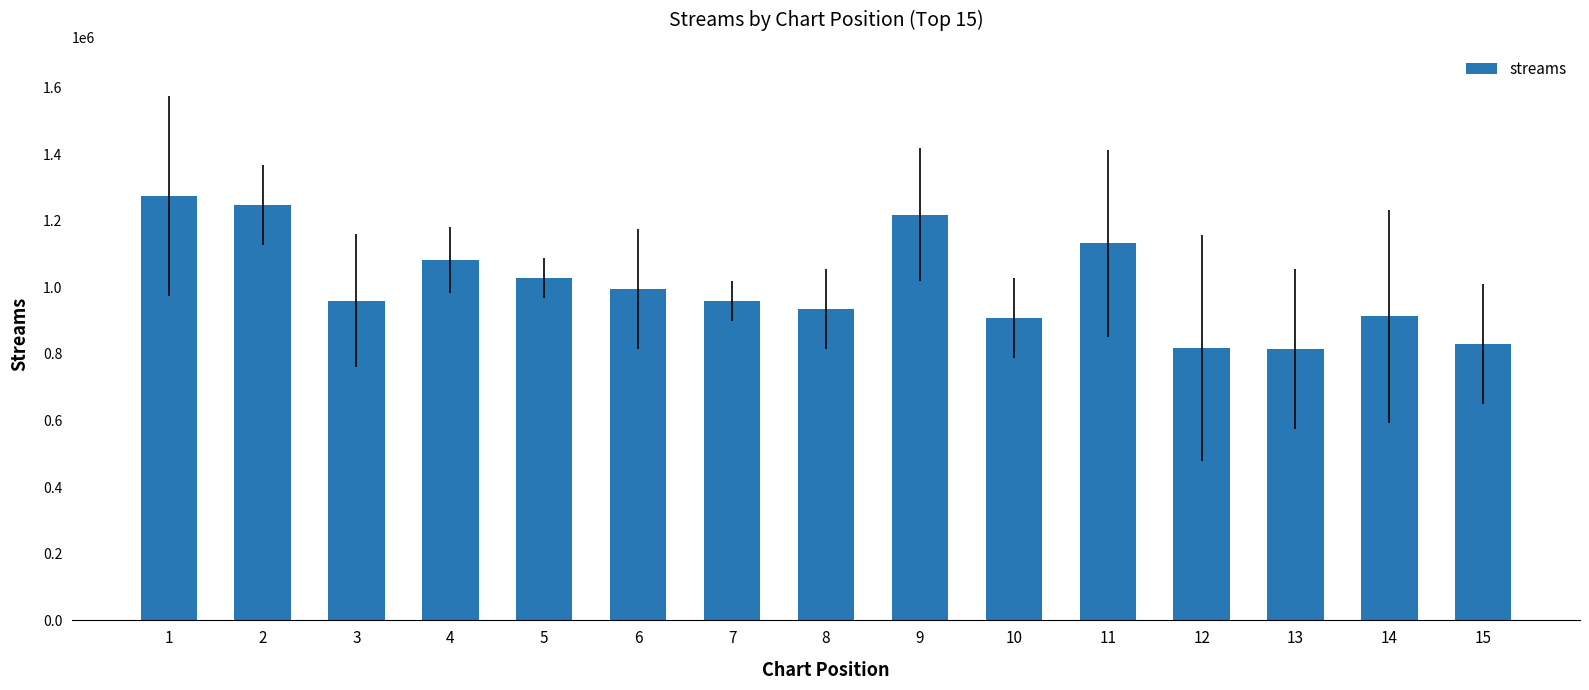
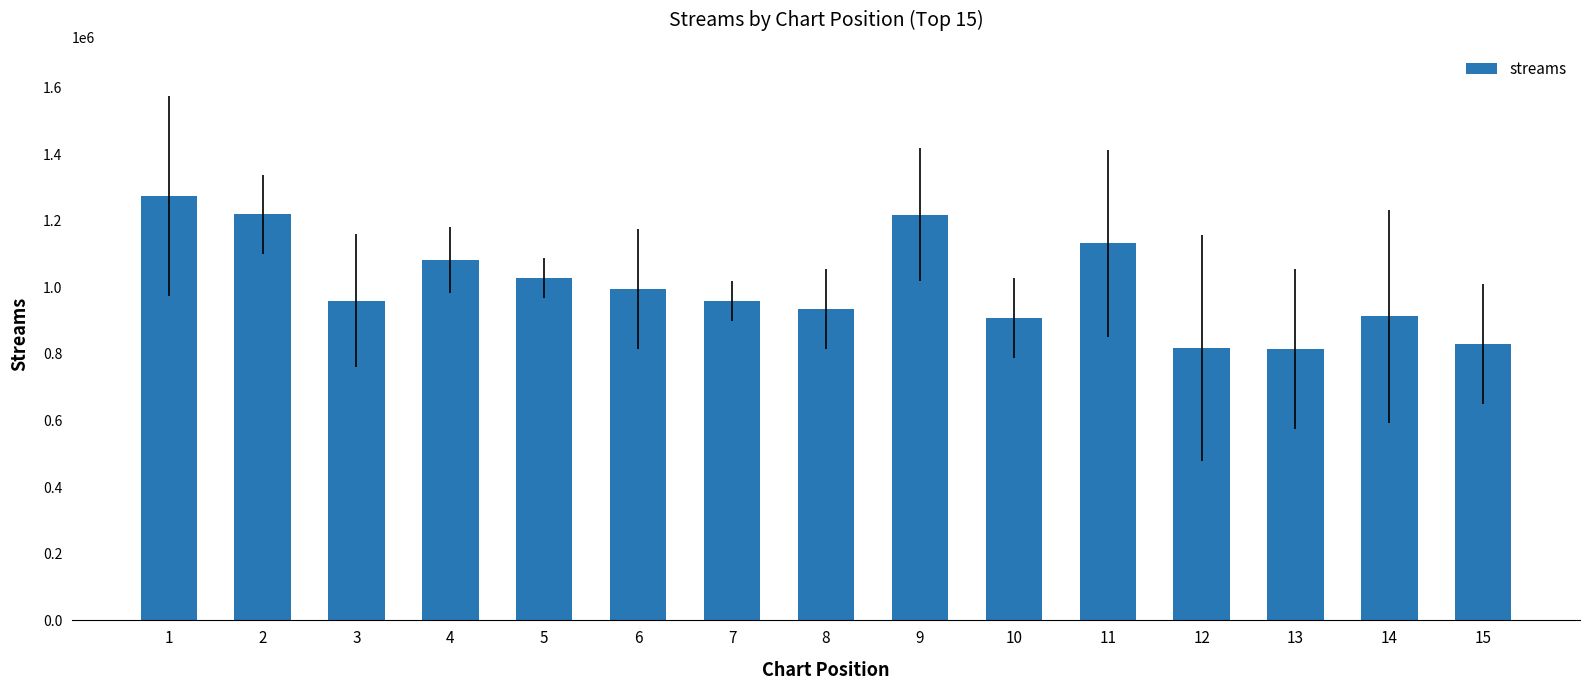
2: 1250000 -> 1220000
